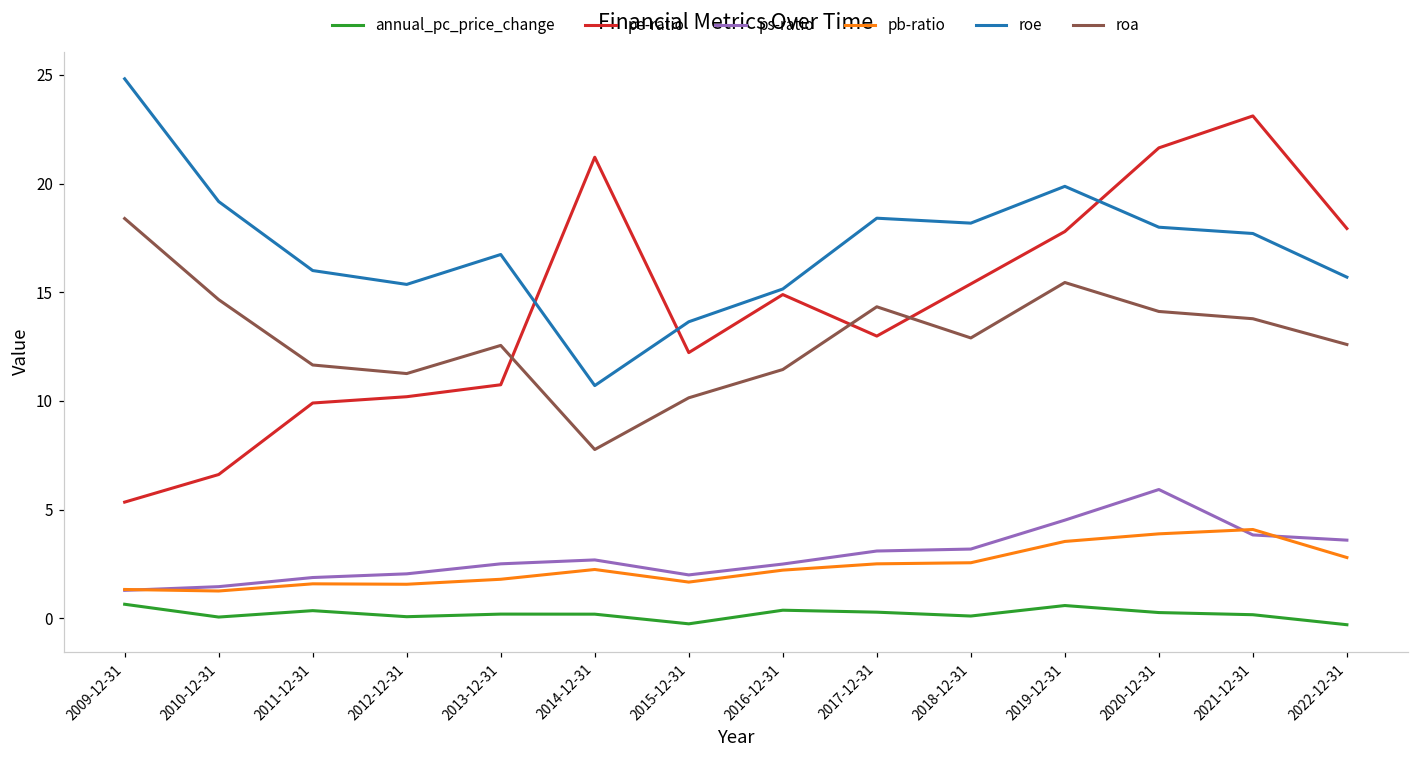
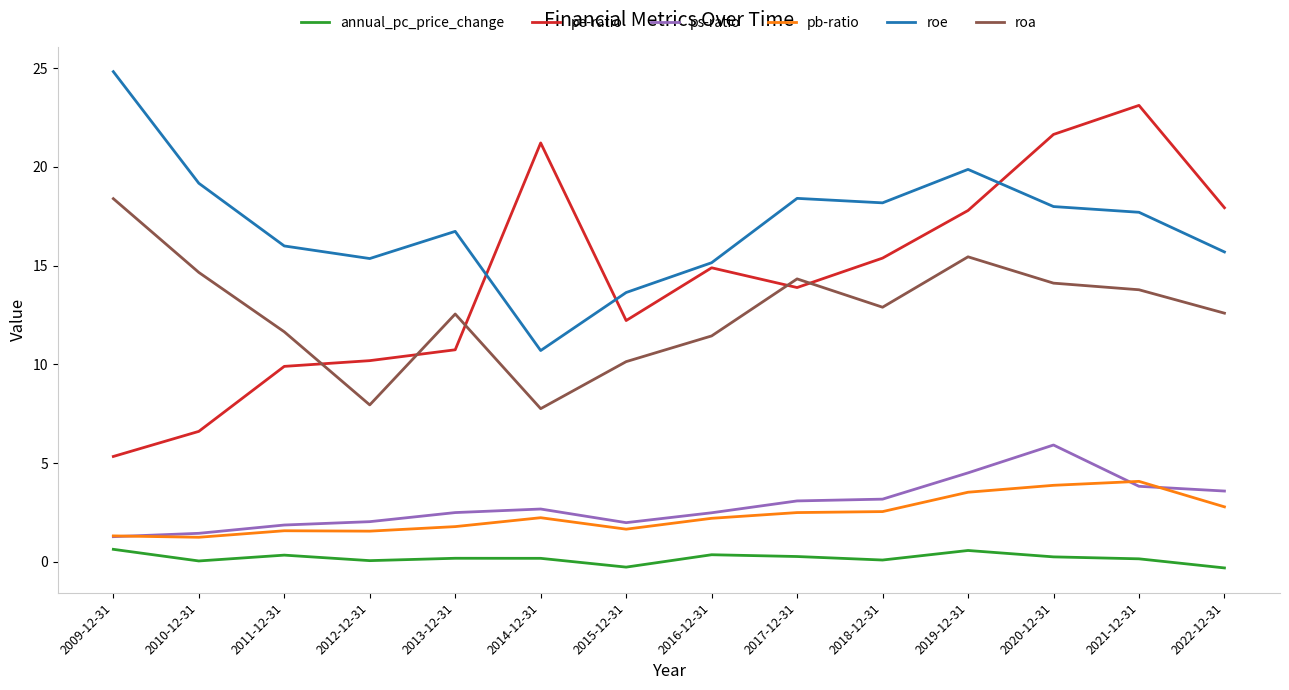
roa, 2012-12-31: 11.3 -> 7.9
pe-ratio, 2017-12-31: 13.0 -> 13.9
